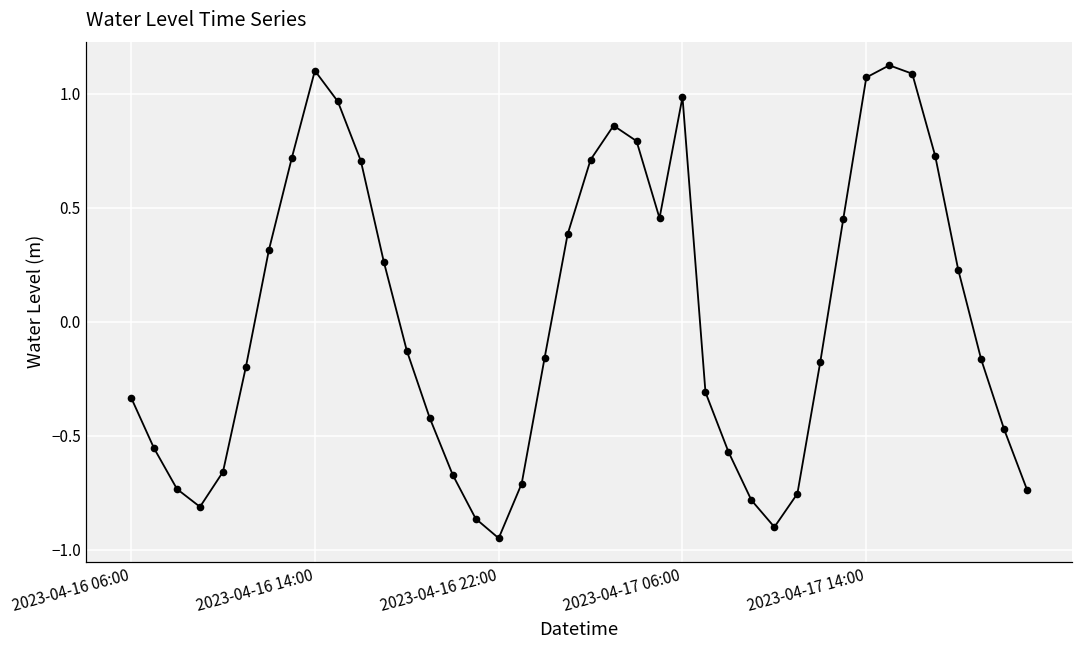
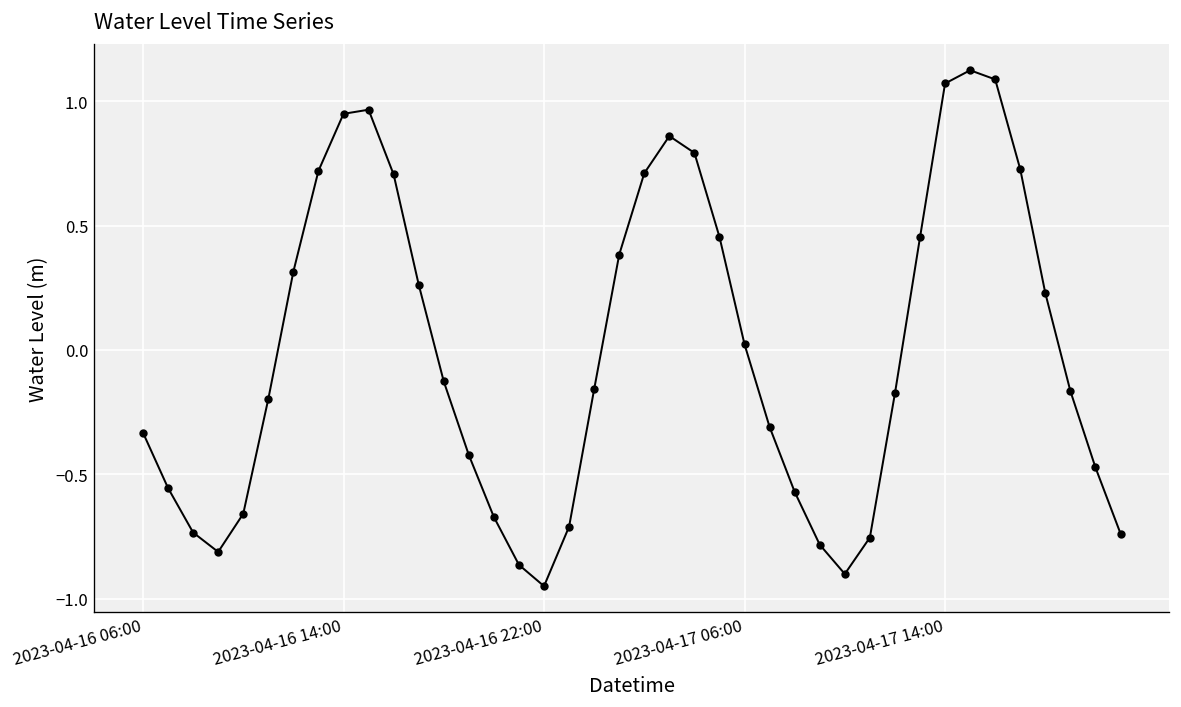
2023-04-16 14:00: 1.10 -> 0.95
2023-04-17 06:00: 0.99 -> 0.02
